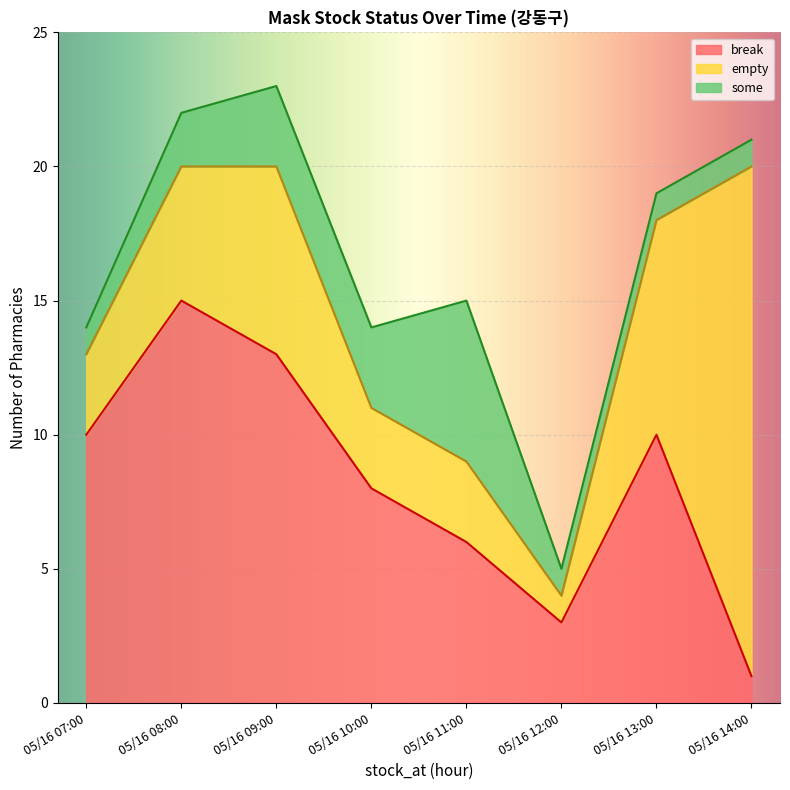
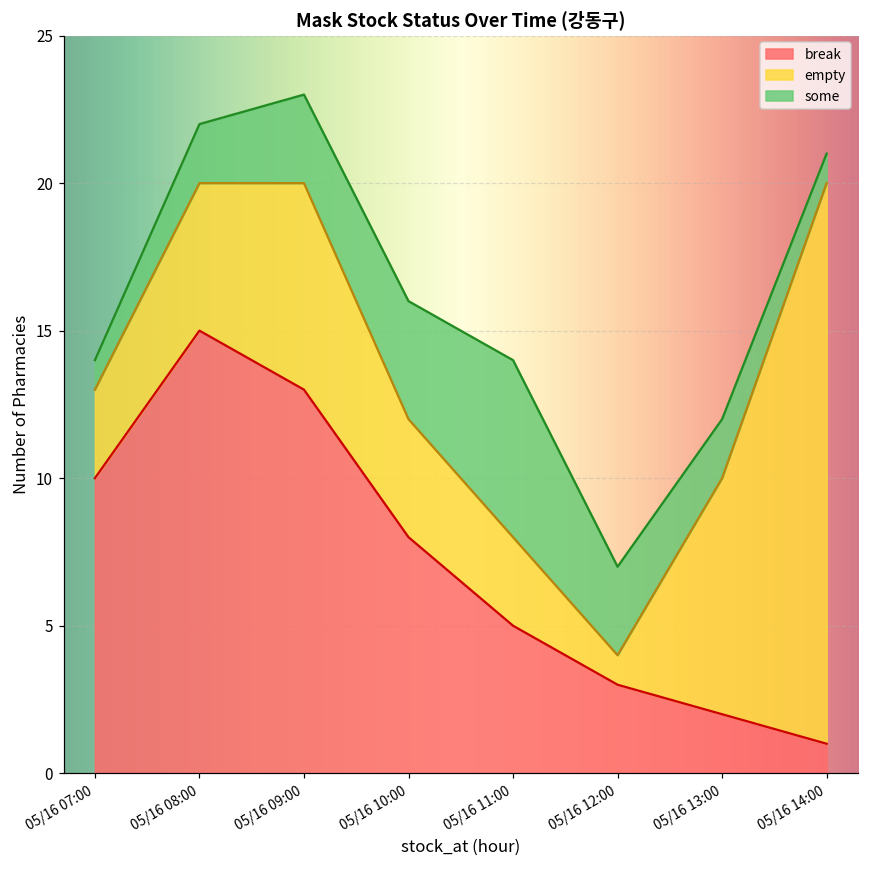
empty, 05/16 10:00: 3 -> 4
some, 05/16 10:00: 3 -> 4
break, 05/16 11:00: 6 -> 5
some, 05/16 12:00: 1 -> 3
break, 05/16 13:00: 10 -> 2
some, 05/16 13:00: 1 -> 2
